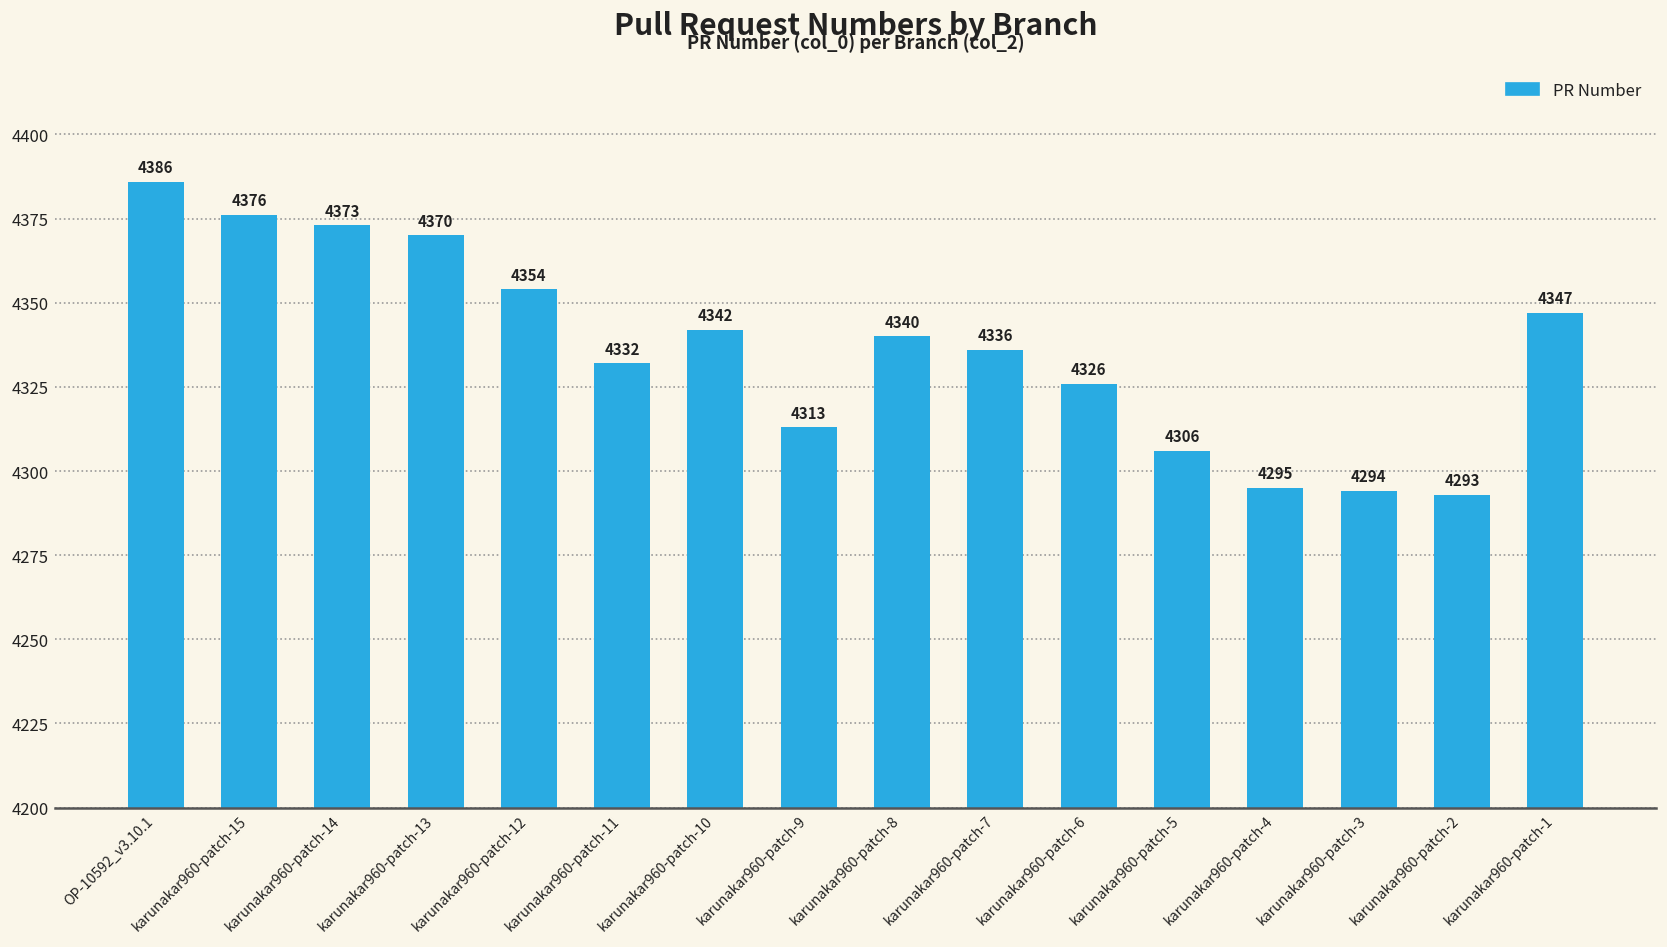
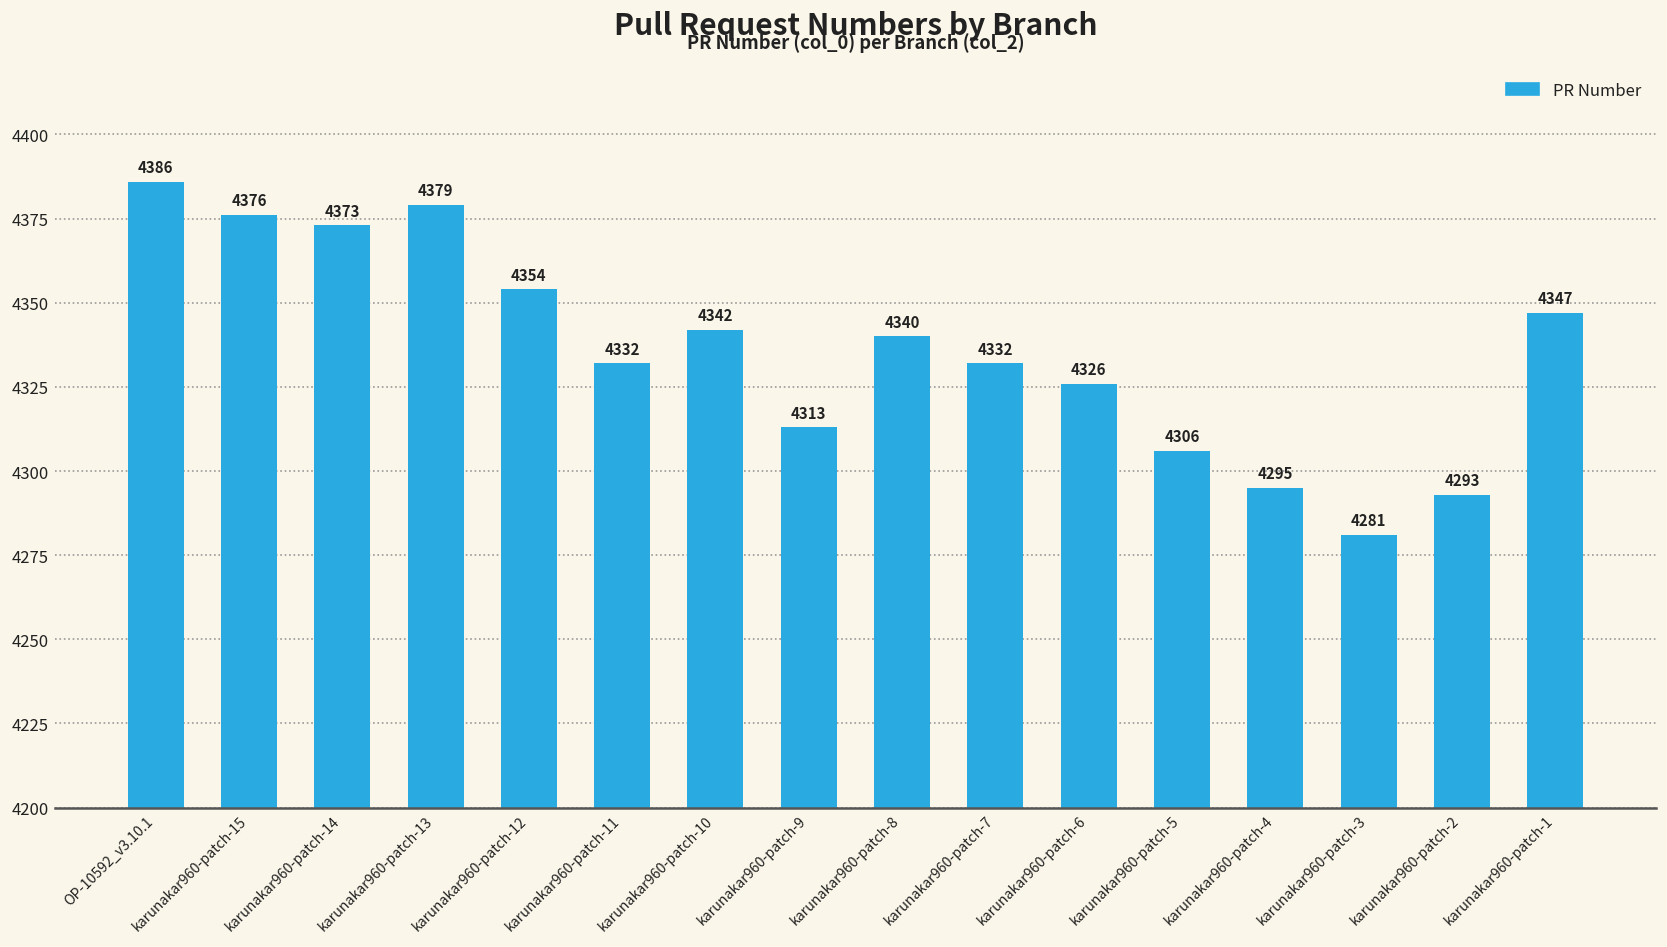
karunakar960-patch-13: 4370 -> 4379
karunakar960-patch-7: 4336 -> 4332
karunakar960-patch-3: 4294 -> 4281
